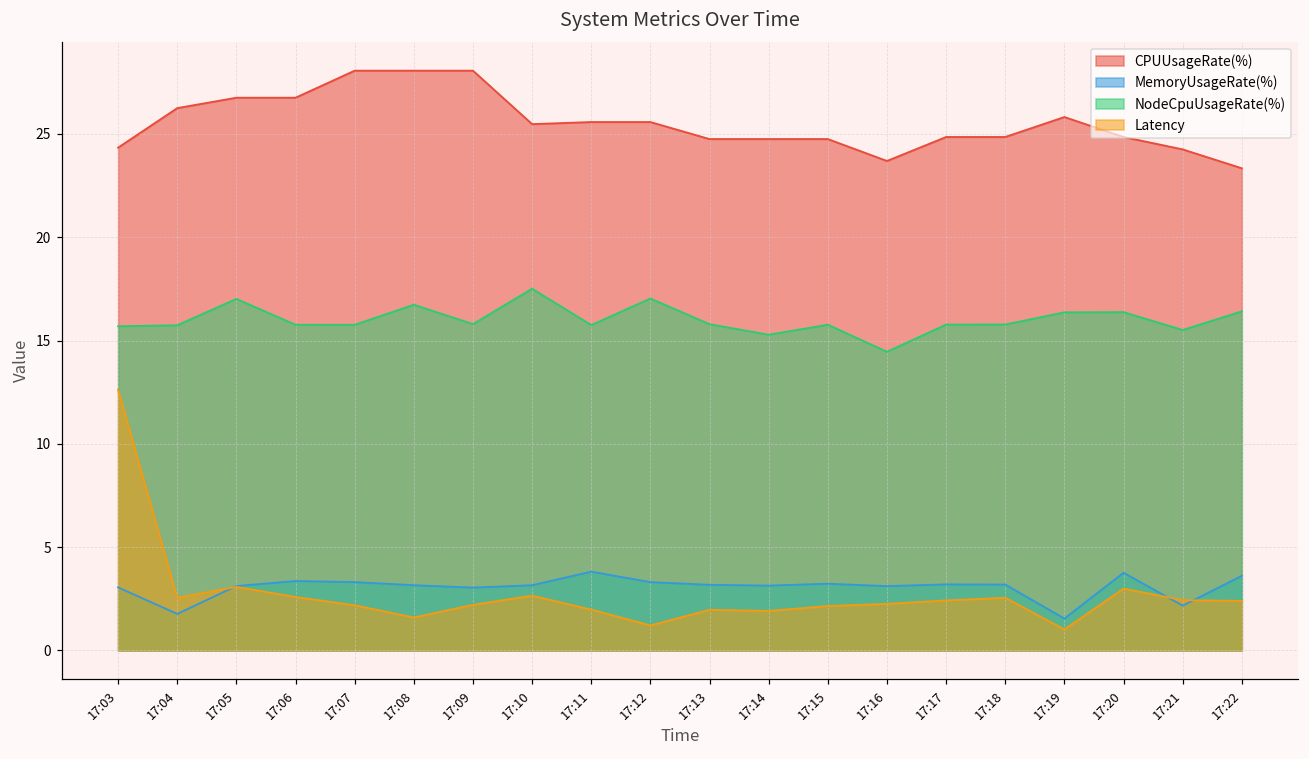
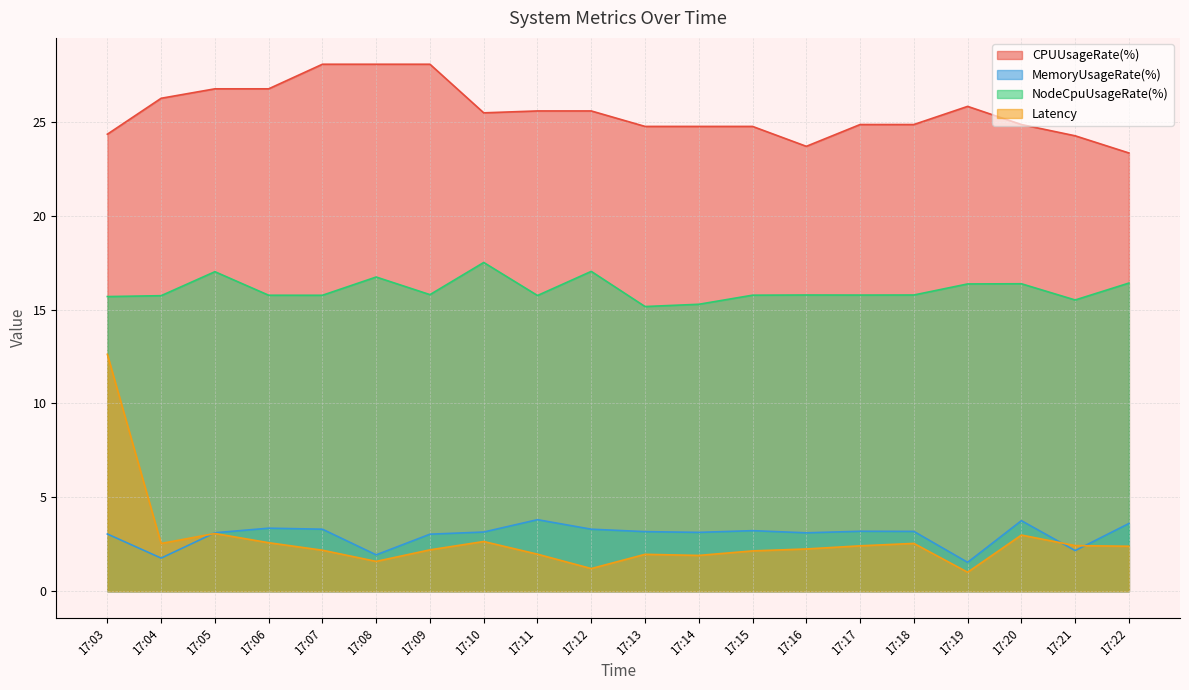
MemoryUsageRate(%), 17:08: 3.2 -> 1.9
NodeCpuUsageRate(%), 17:13: 15.8 -> 15.2
NodeCpuUsageRate(%), 17:16: 14.5 -> 15.8
